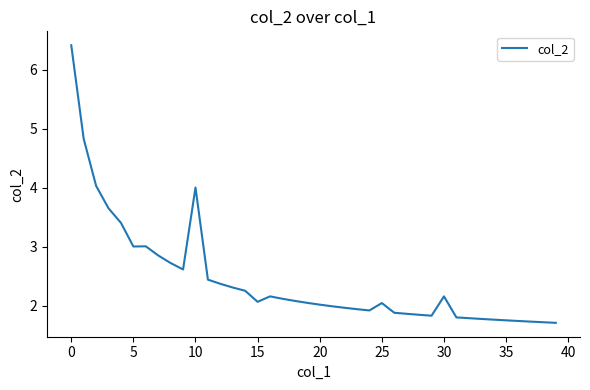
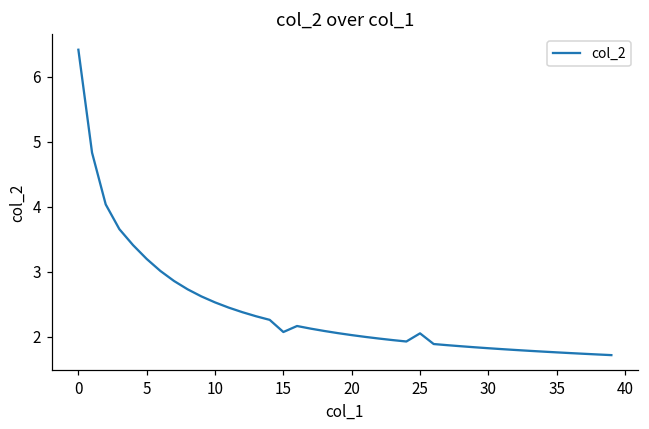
5: 3.0 -> 3.2
10: 4.0 -> 2.5
30: 2.2 -> 1.8
